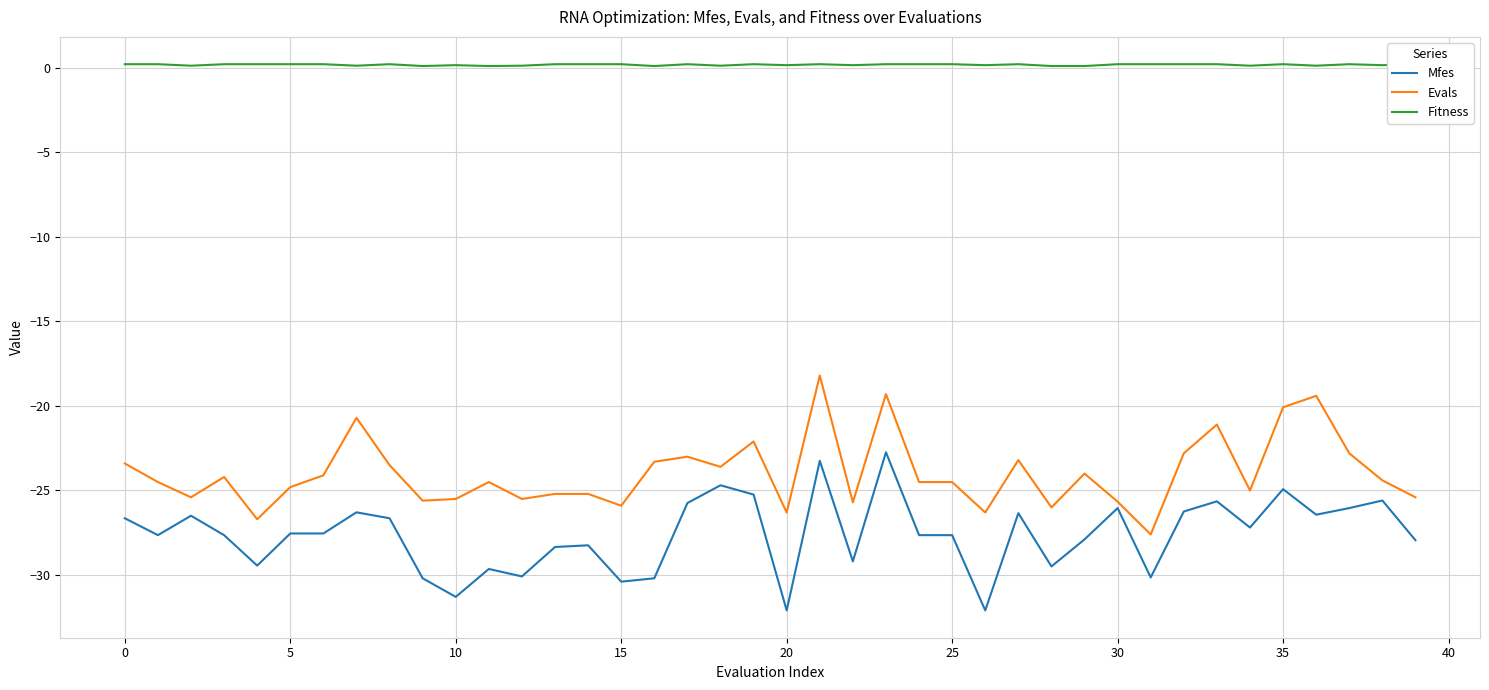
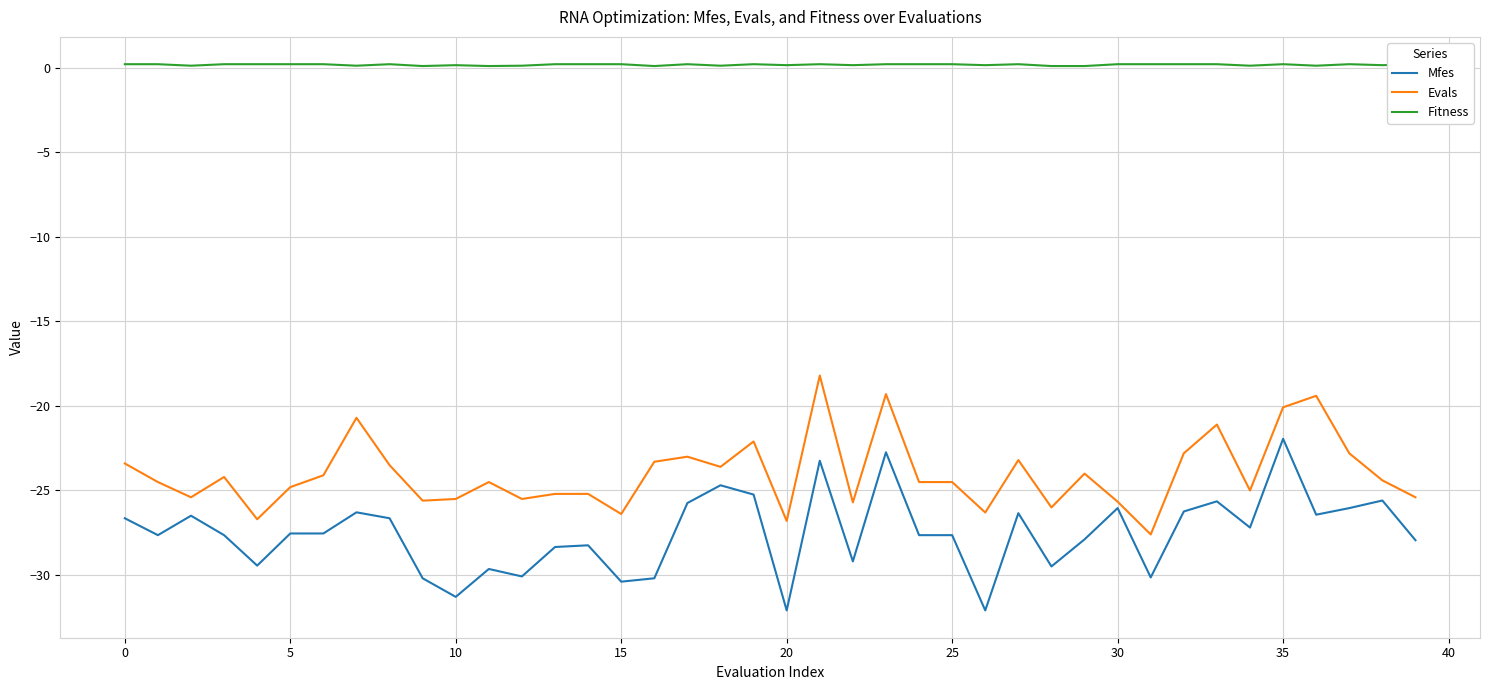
Evals, 15: -25.9 -> -26.4
Evals, 20: -26.3 -> -26.8
Mfes, 35: -24.9 -> -22.0
